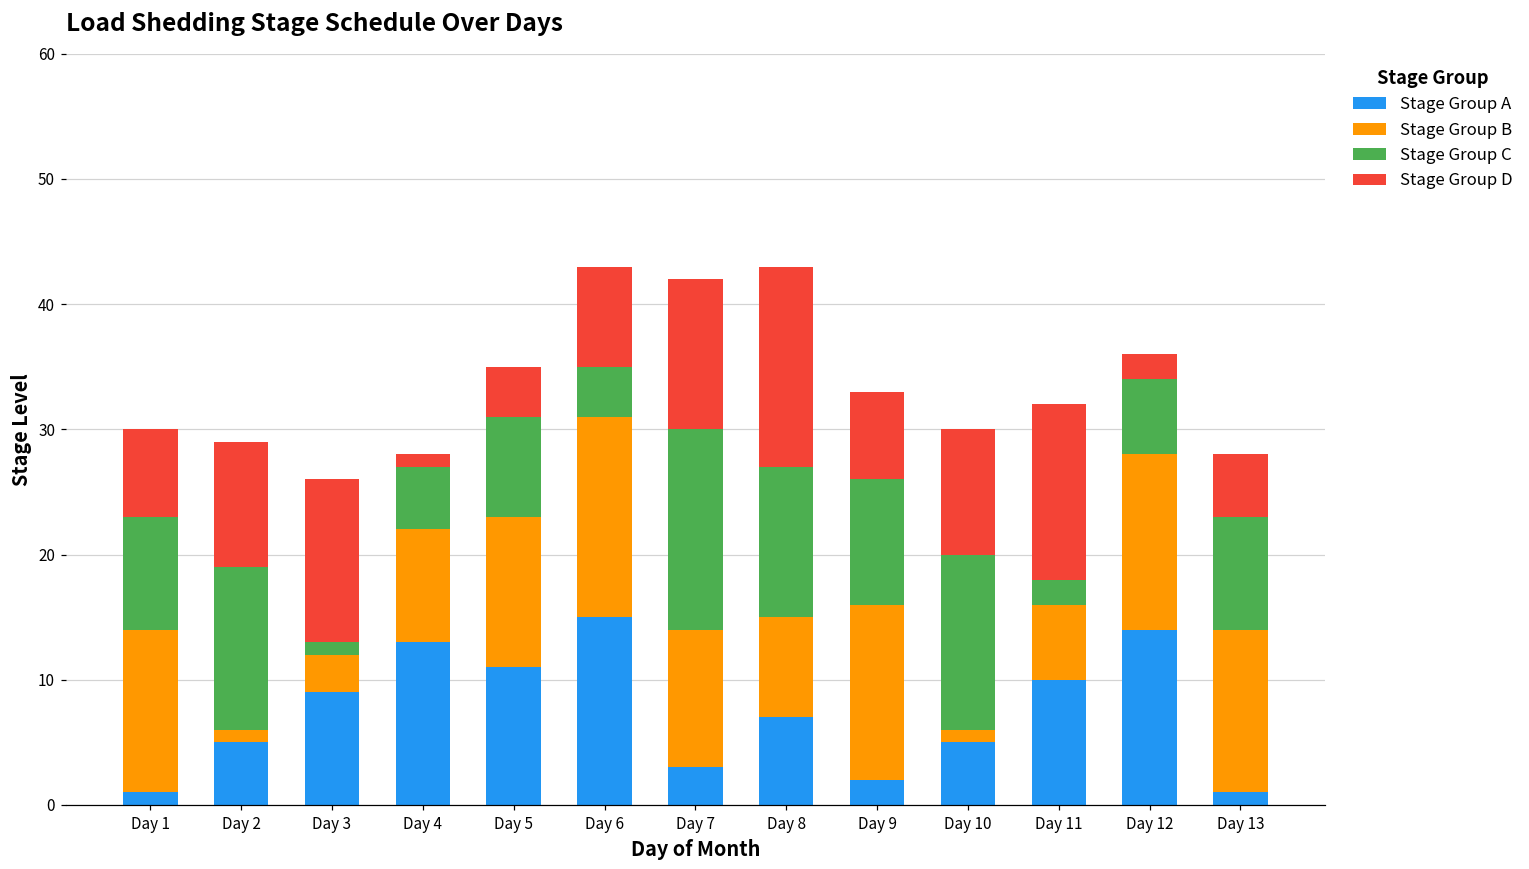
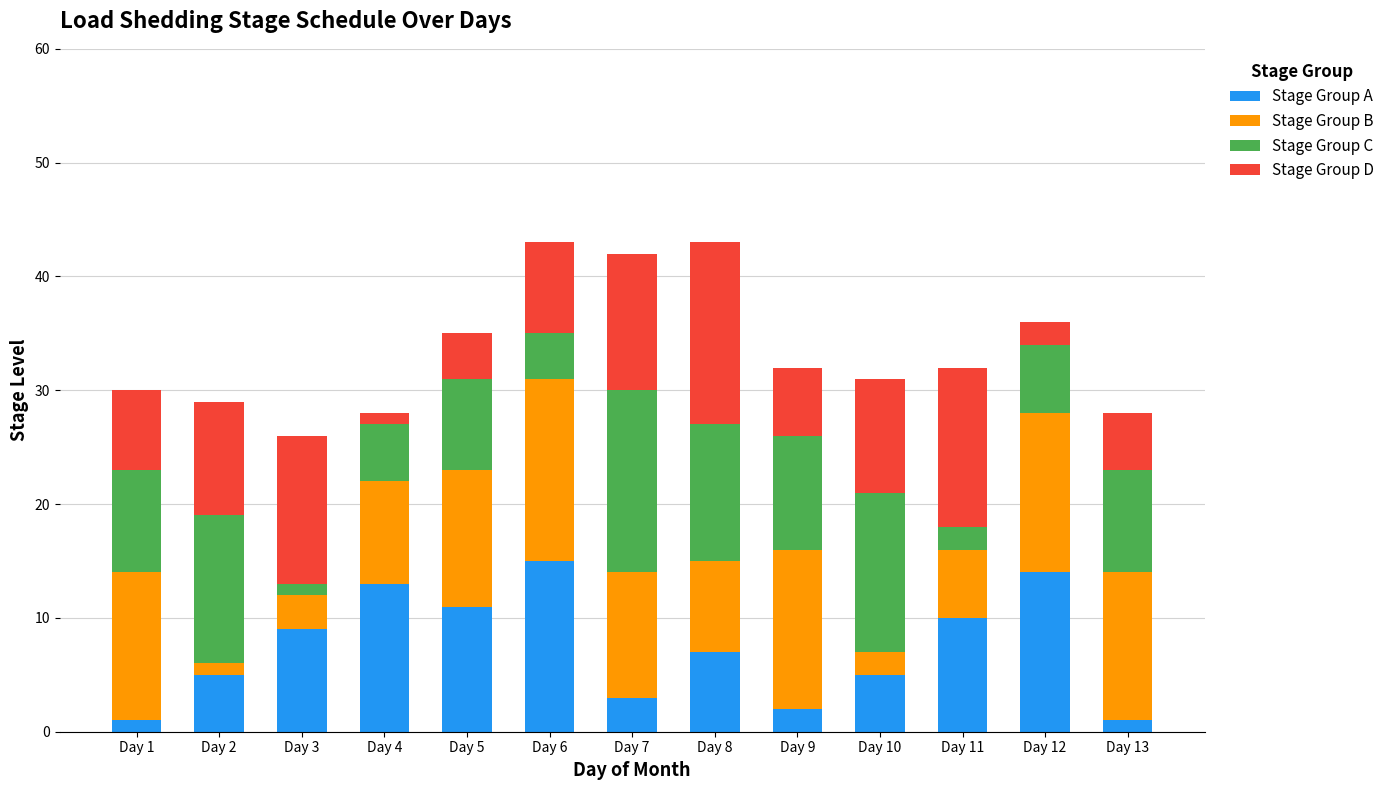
Stage Group D, Day 9: 7 -> 6
Stage Group B, Day 10: 1 -> 2
